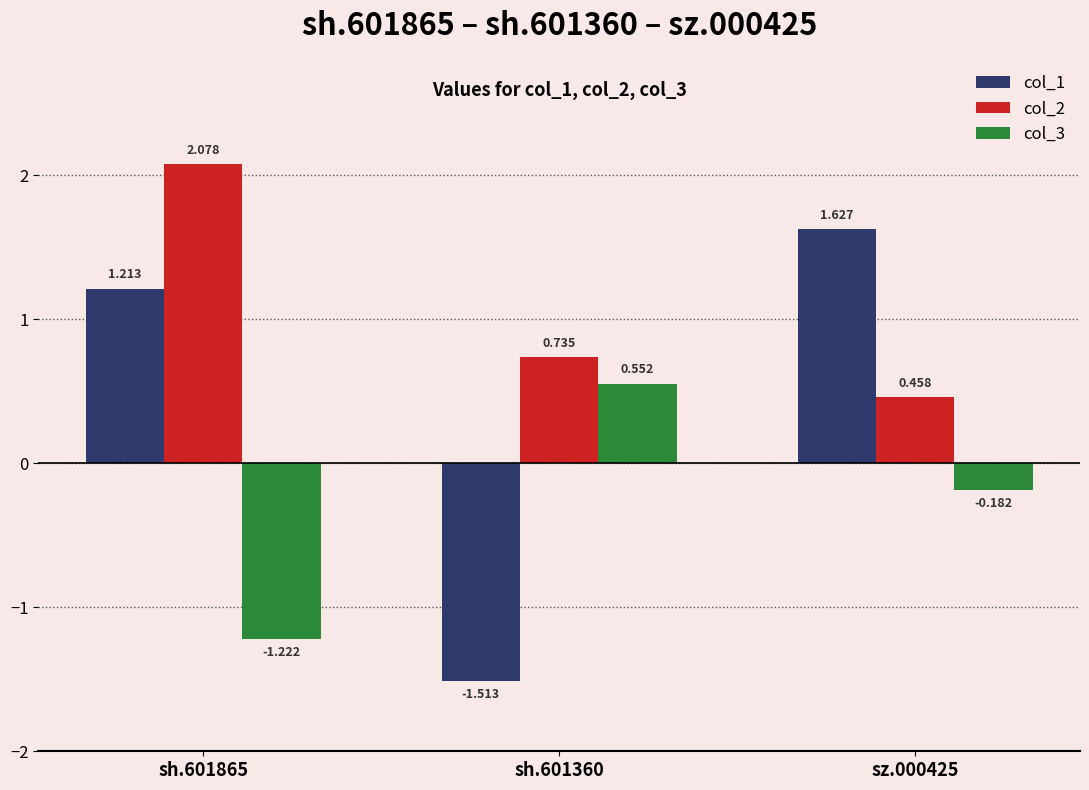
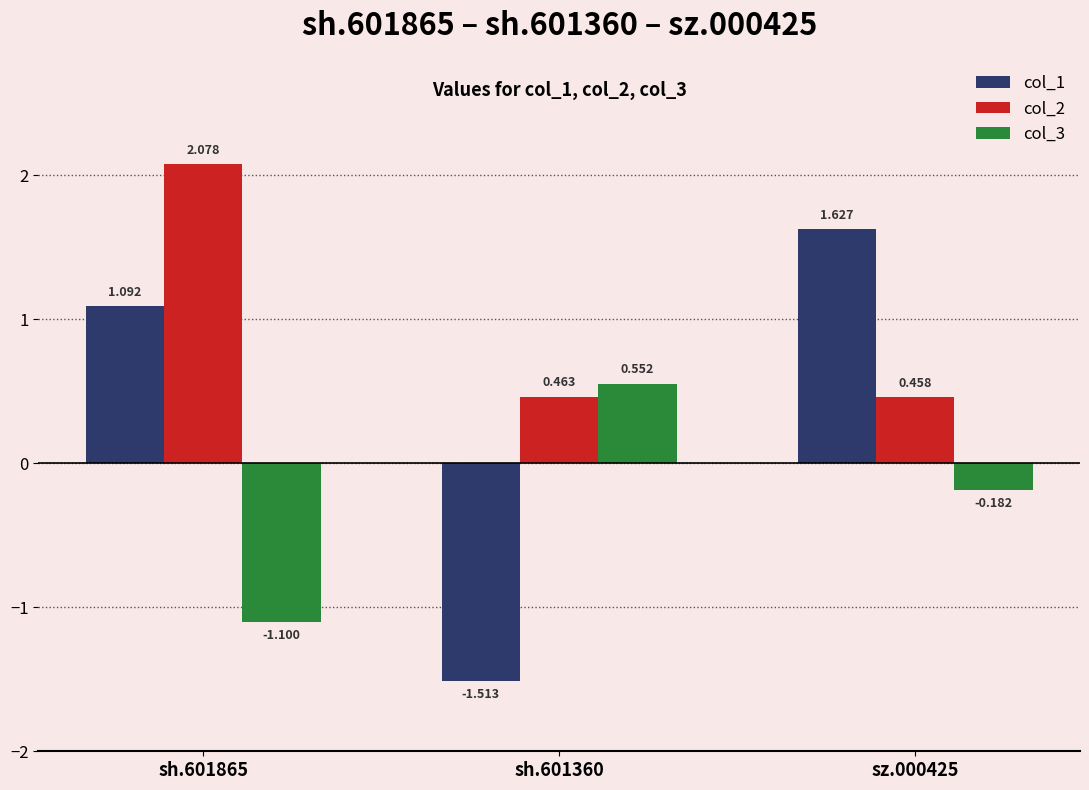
col_1, sh.601865: 1.213 -> 1.092
col_3, sh.601865: -1.222 -> -1.100
col_2, sh.601360: 0.735 -> 0.463
